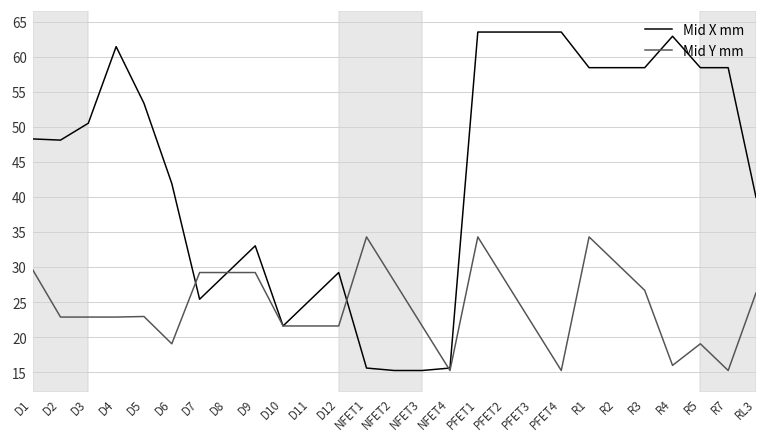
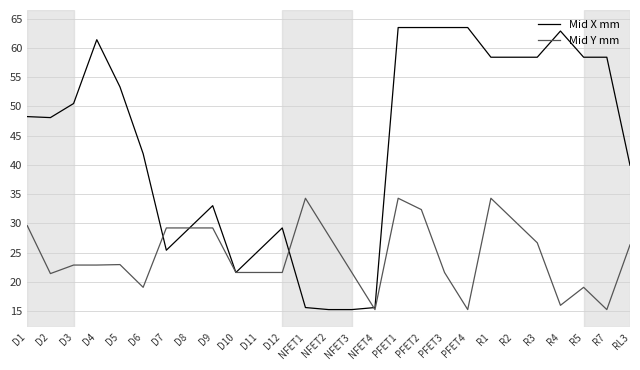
Mid Y mm, D2: 23 -> 21
Mid Y mm, PFET2: 28 -> 32
